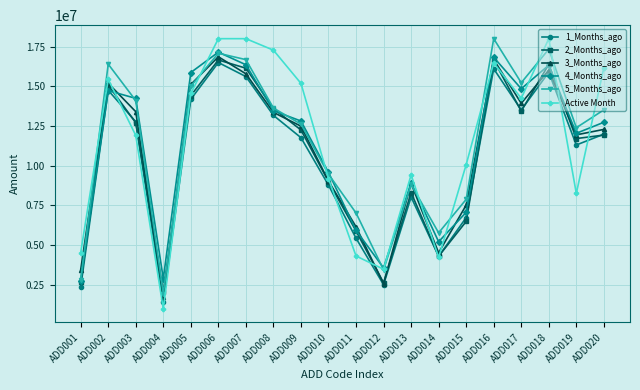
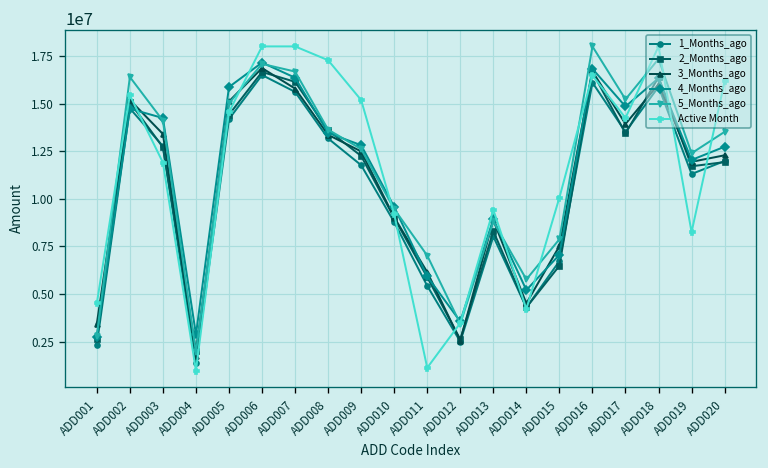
Active Month, ADD011: 4300000 -> 1100000
